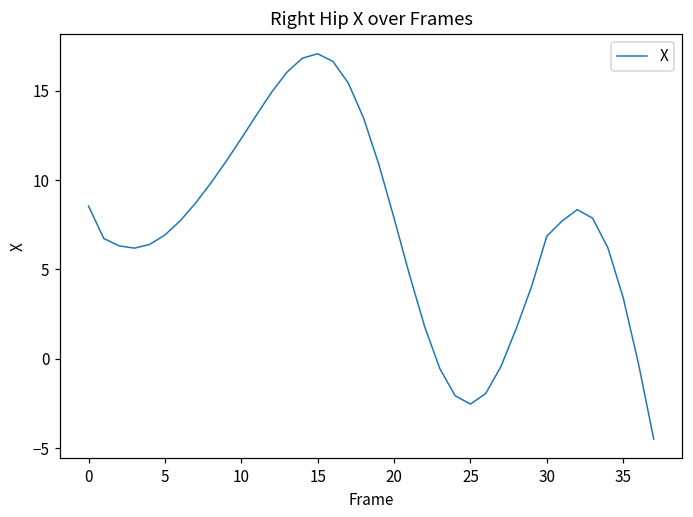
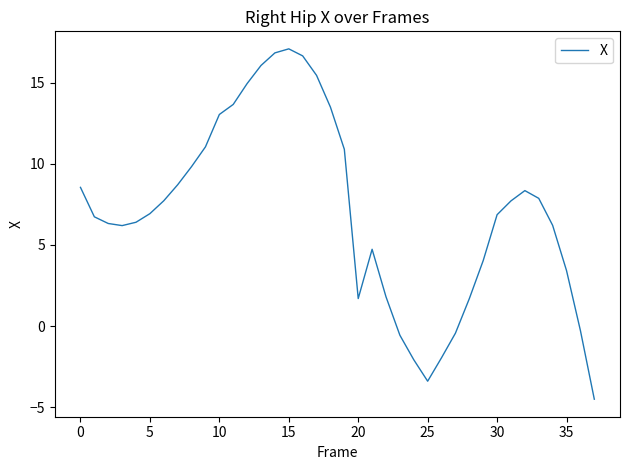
10: 12.3 -> 13.0
20: 7.9 -> 1.7
25: -2.5 -> -3.4
